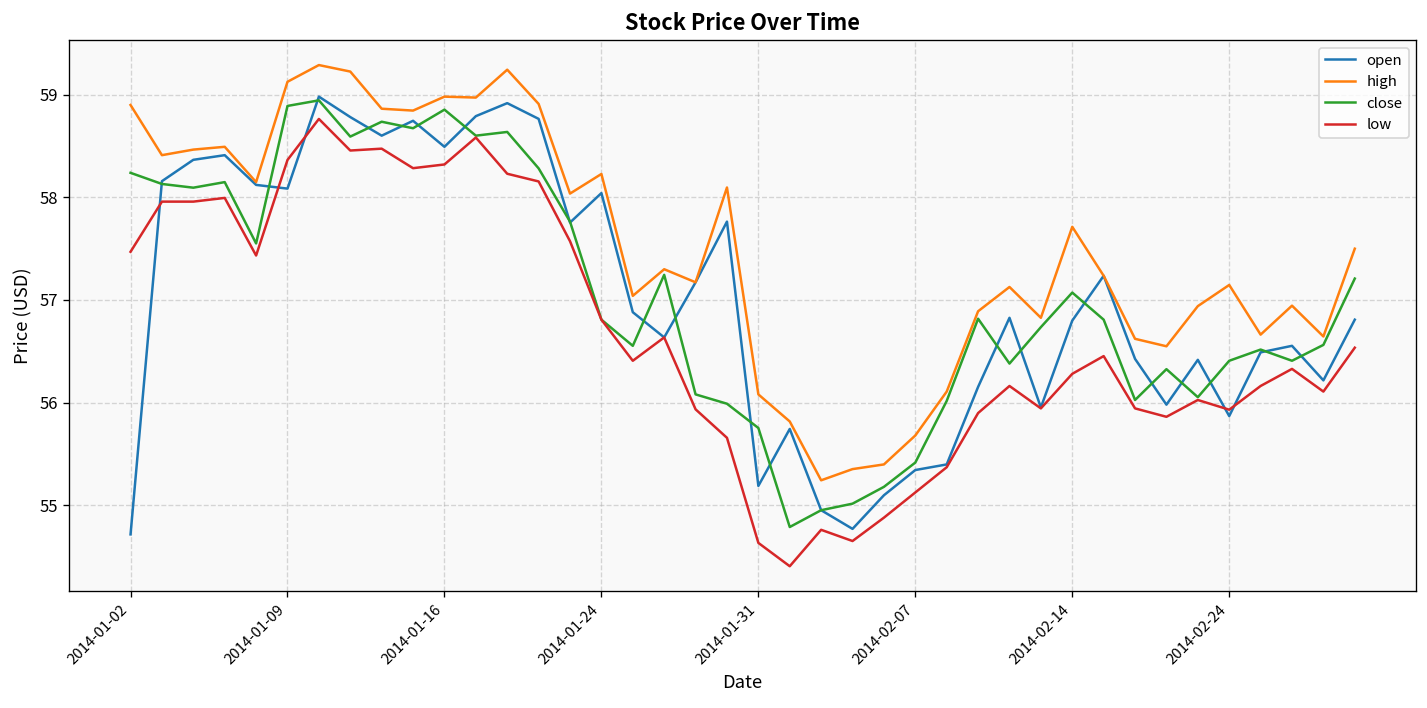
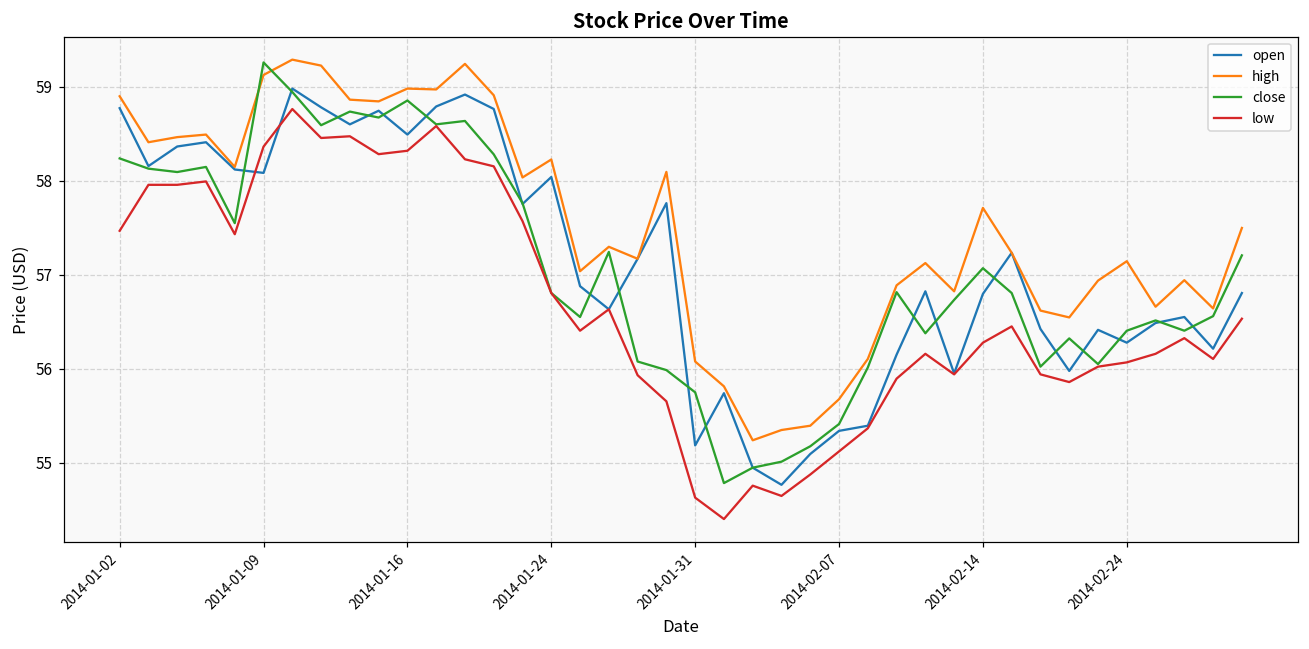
open, 2014-01-02: 54.7 -> 58.8
close, 2014-01-09: 58.9 -> 59.3
open, 2014-02-24: 55.9 -> 56.3
low, 2014-02-24: 55.9 -> 56.1
